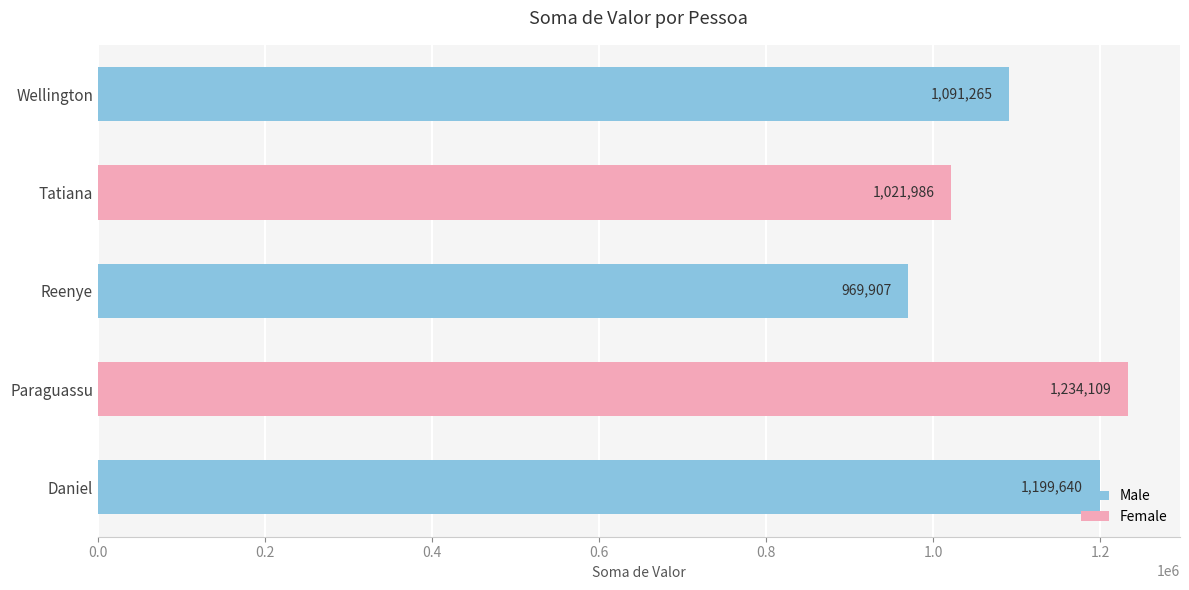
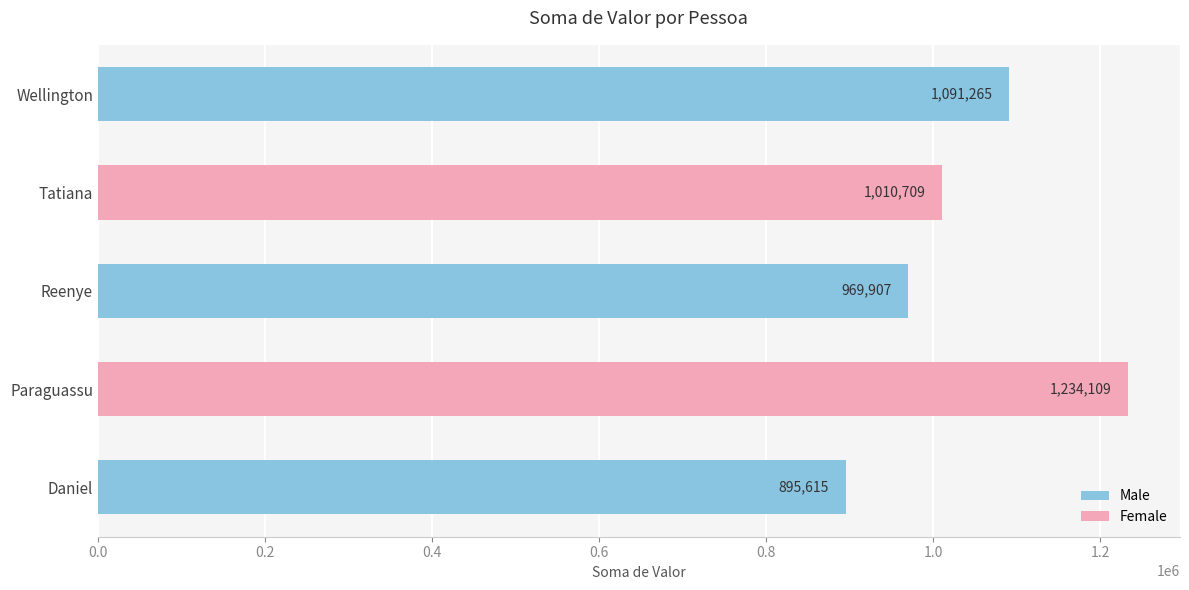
Tatiana: 1,021,986 -> 1,010,709
Daniel: 1,199,640 -> 895,615
